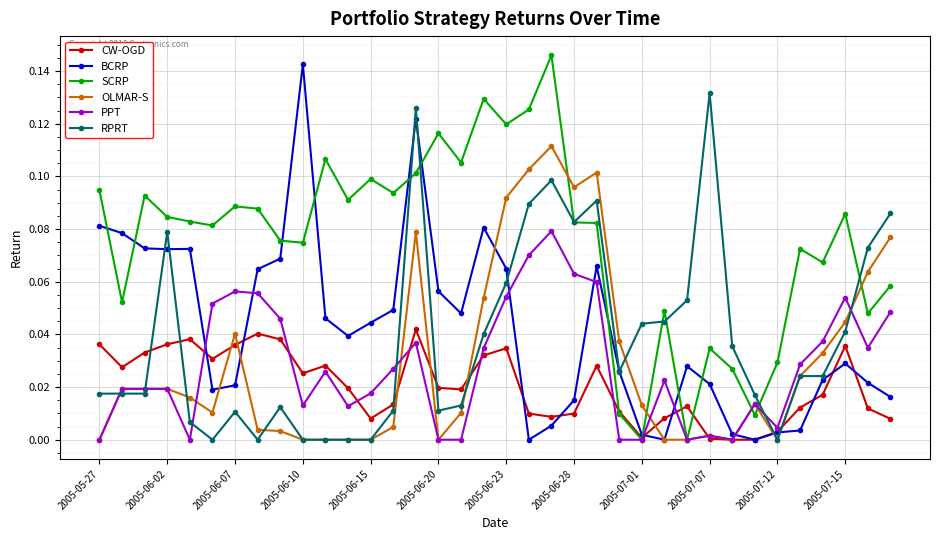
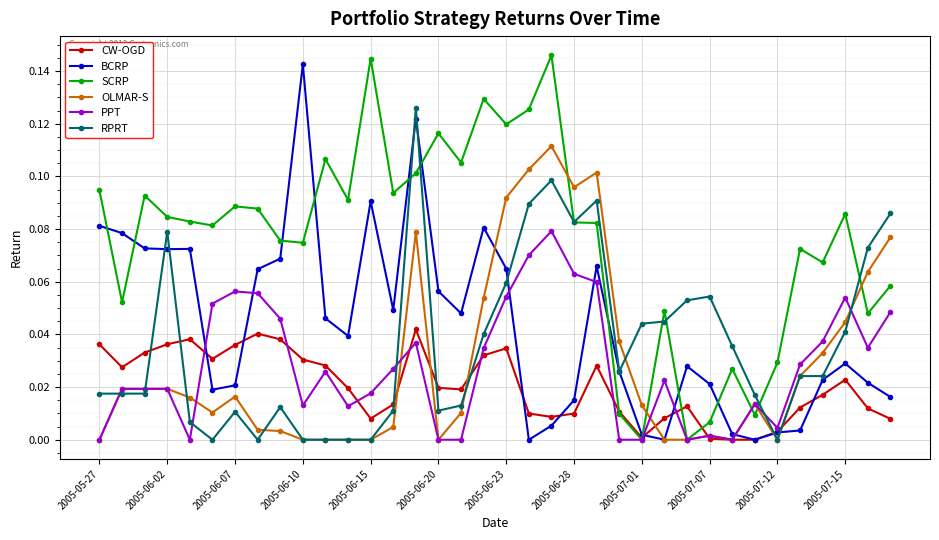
OLMAR-S, 2005-06-07: 0.040 -> 0.016
CW-OGD, 2005-06-10: 0.025 -> 0.030
BCRP, 2005-06-15: 0.044 -> 0.091
SCRP, 2005-06-15: 0.099 -> 0.145
SCRP, 2005-07-07: 0.035 -> 0.007
RPRT, 2005-07-07: 0.132 -> 0.054
CW-OGD, 2005-07-15: 0.036 -> 0.023
